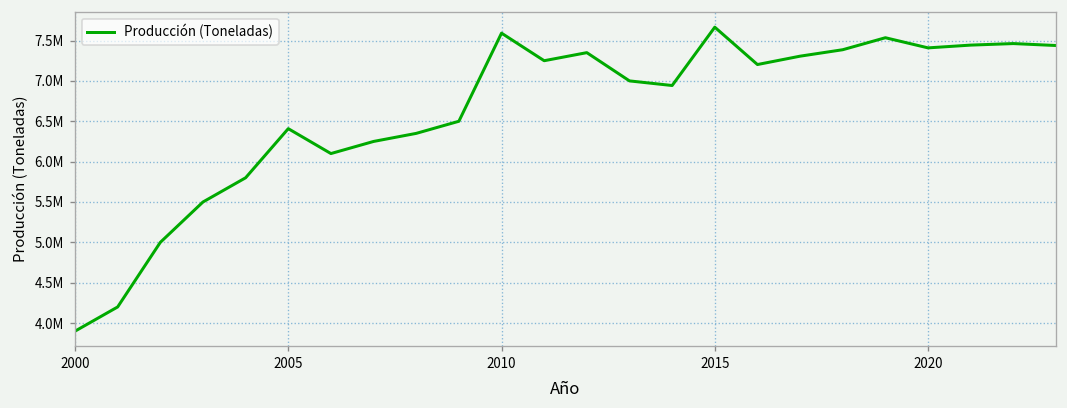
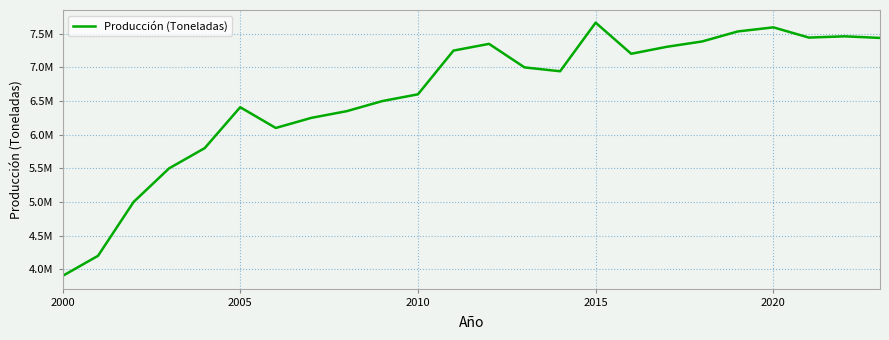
2010: 7600000 -> 6600000
2020: 7400000 -> 7600000
